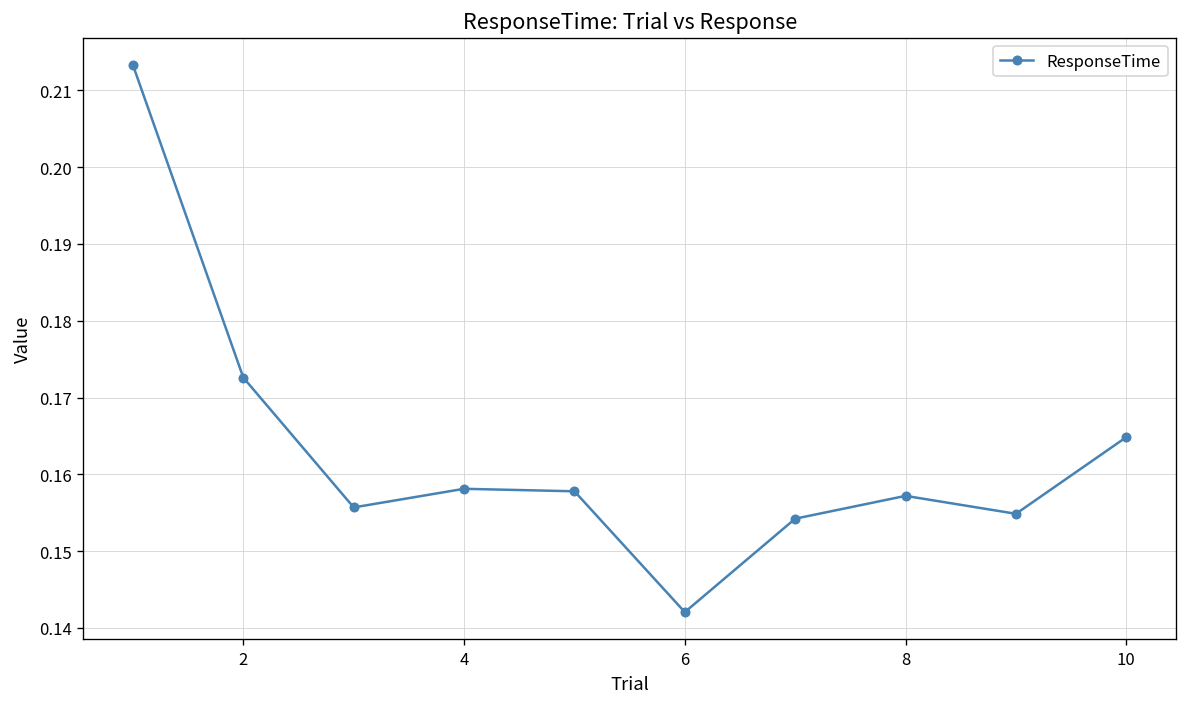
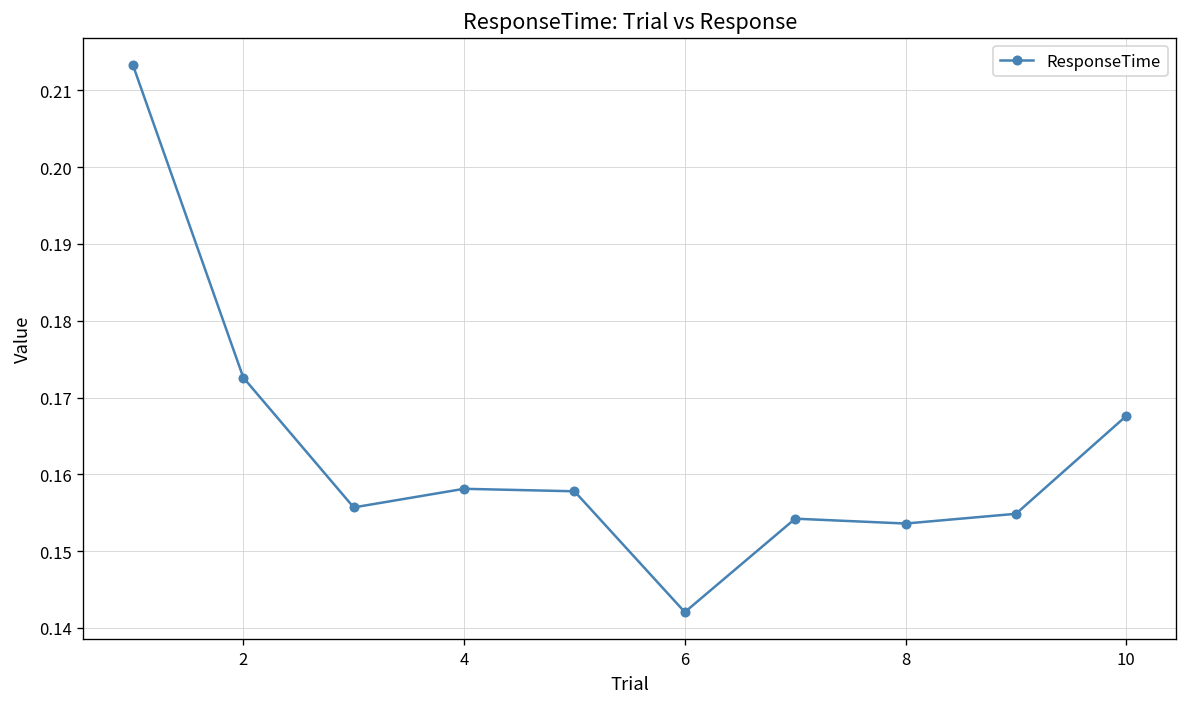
8: 0.157 -> 0.154
10: 0.165 -> 0.168
